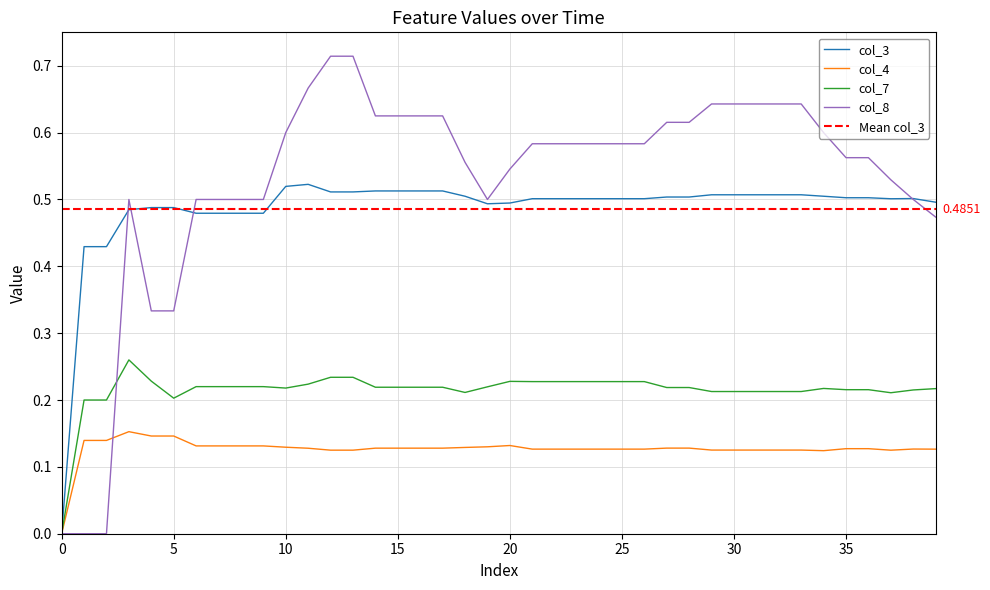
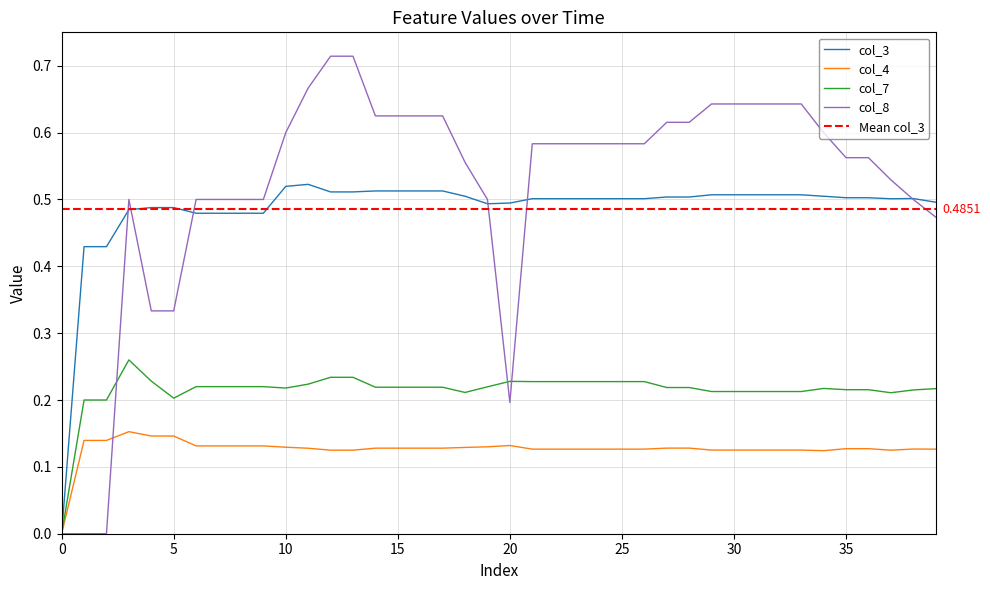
col_8, 20: 0.55 -> 0.20
